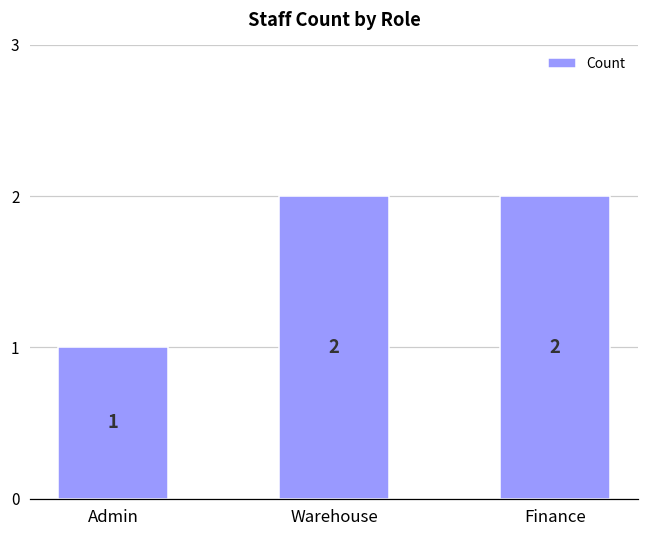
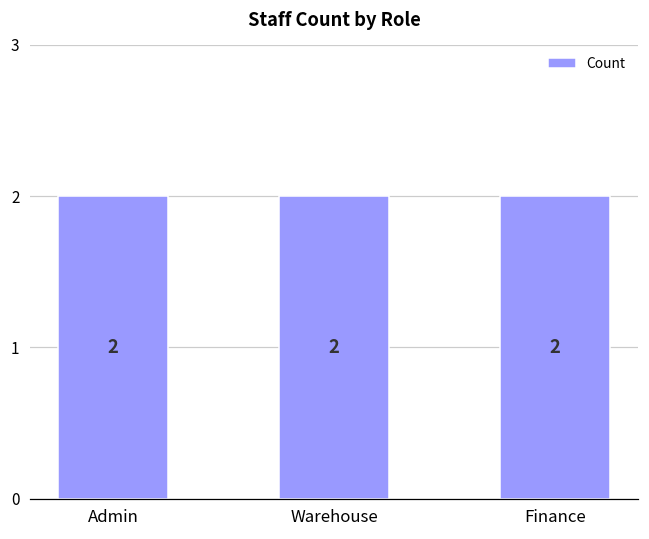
Admin: 1 -> 2
